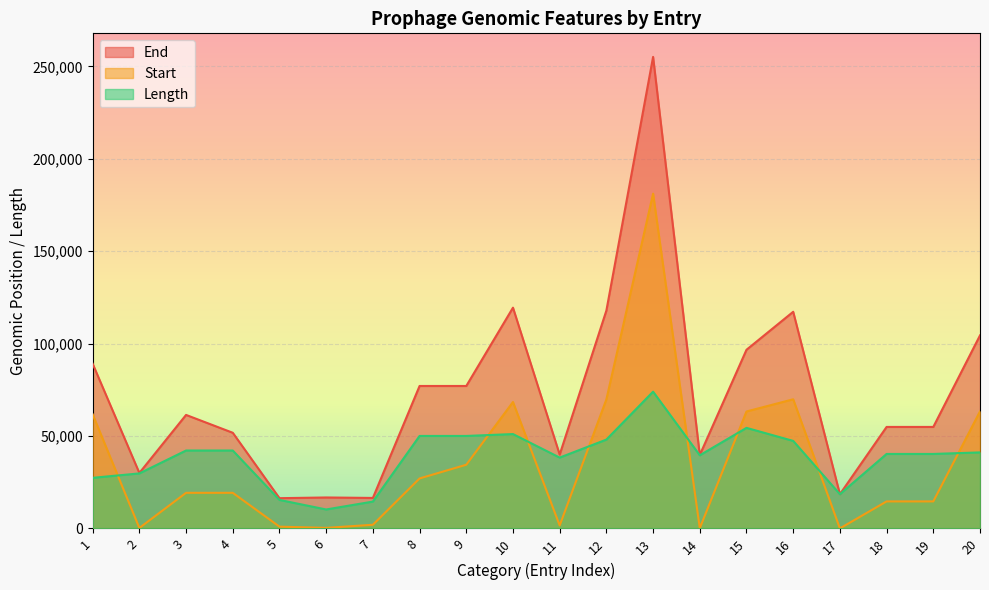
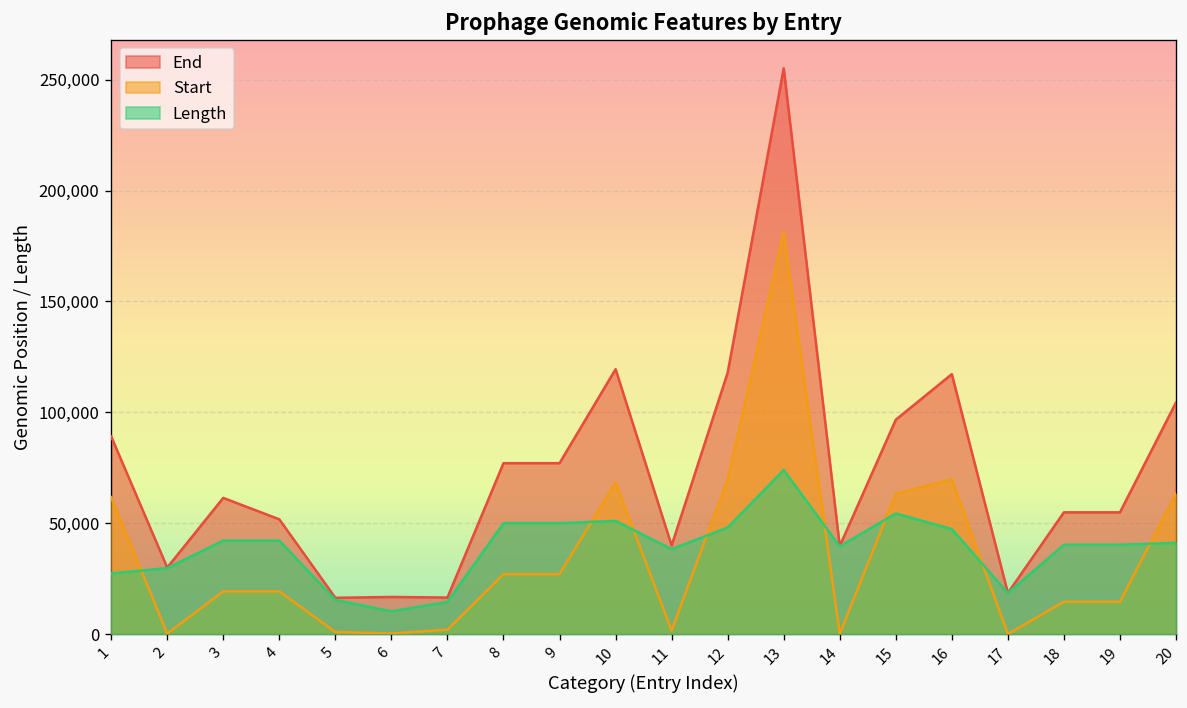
Start, 9: 34,000 -> 27,000
